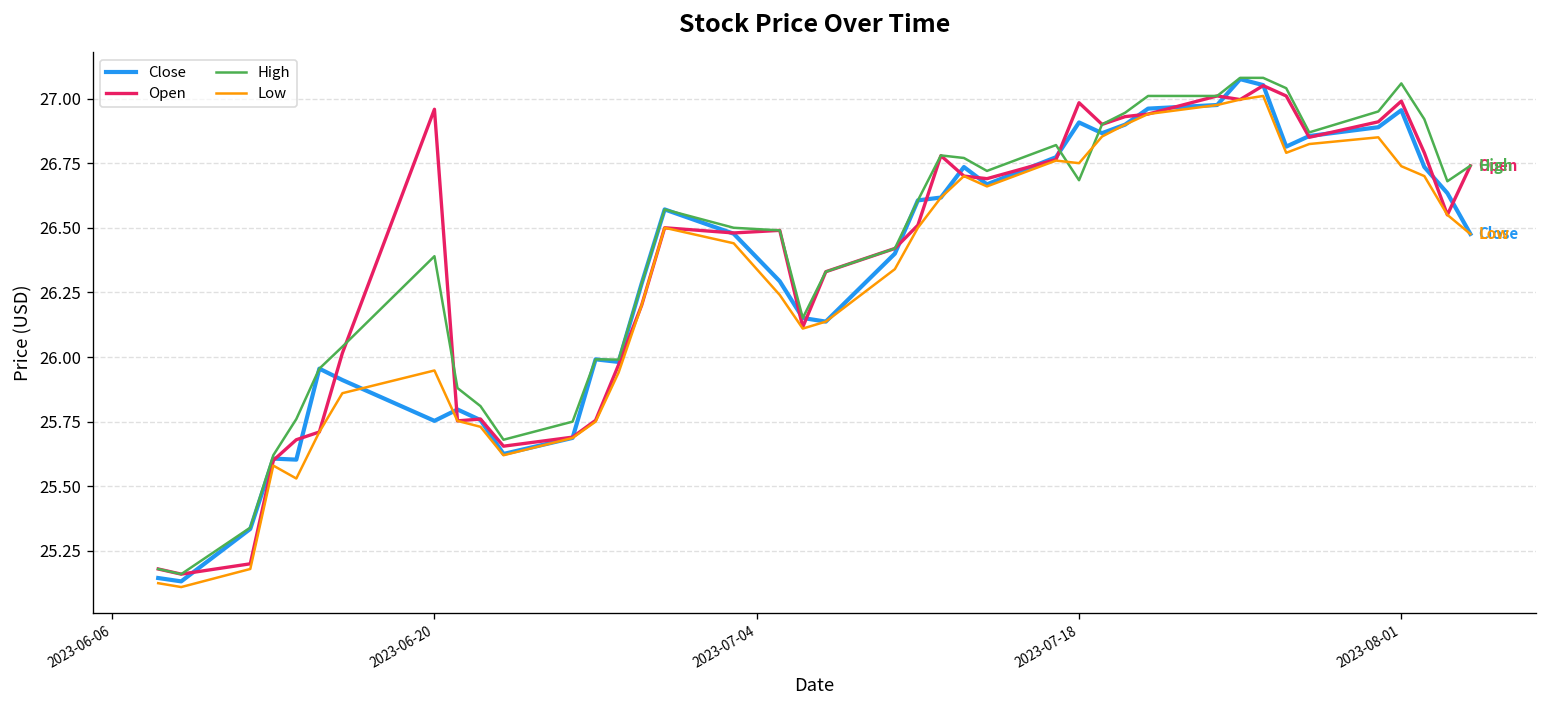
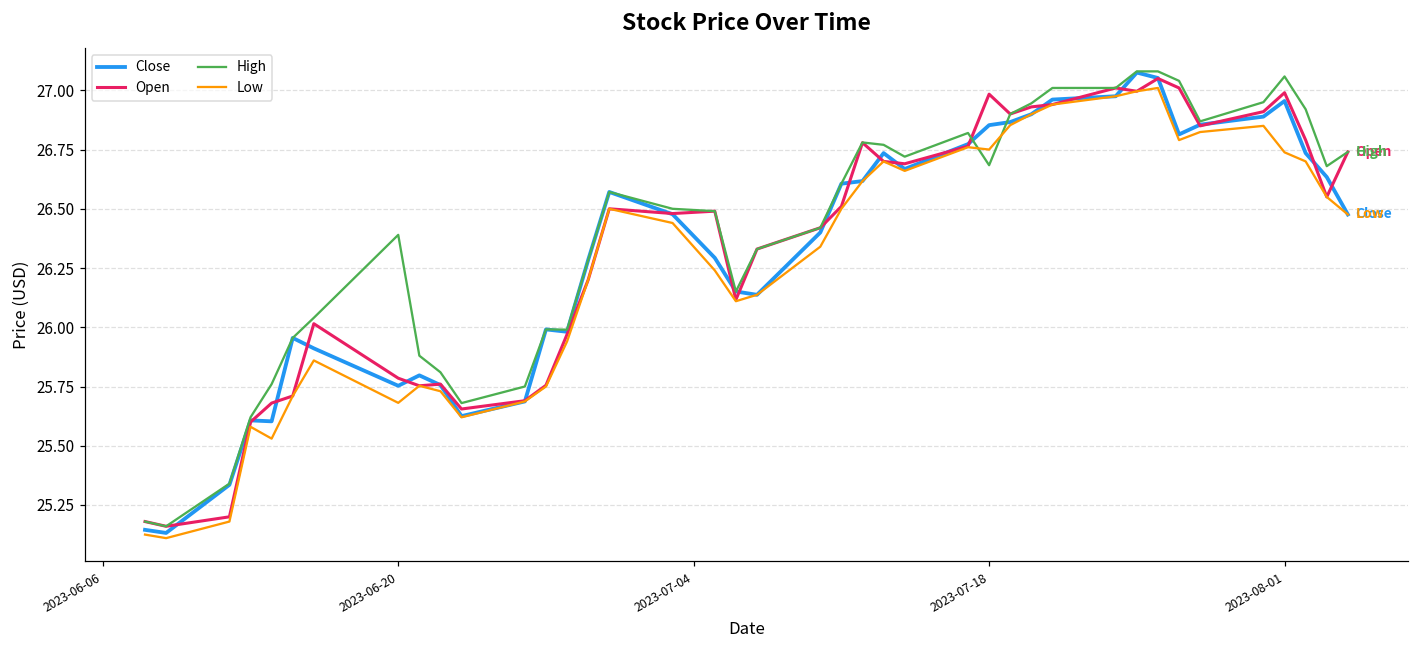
Open, 2023-06-20: 26.96 -> 25.78
Low, 2023-06-20: 25.95 -> 25.68
Close, 2023-07-18: 26.91 -> 26.85
